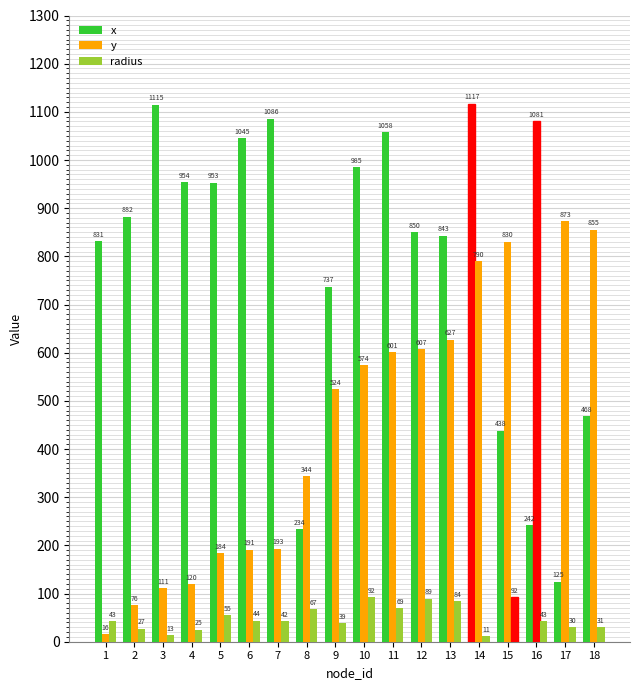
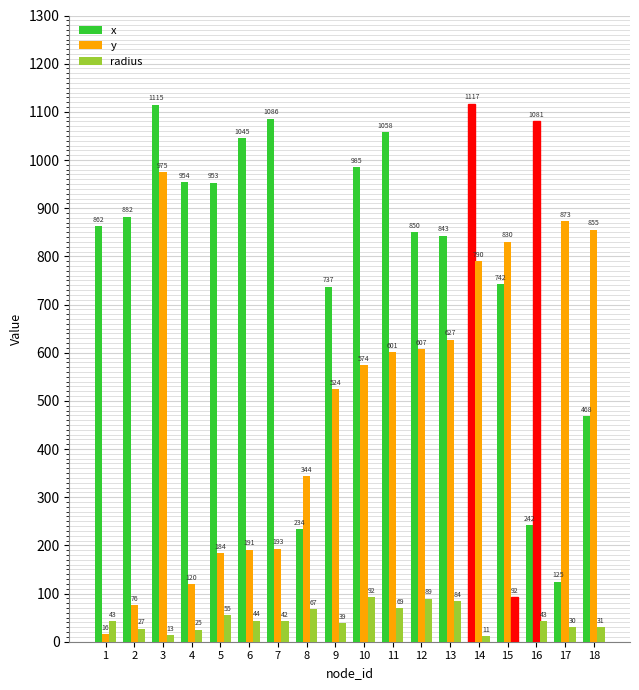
x, 1: 831 -> 862
y, 3: 111 -> 975
x, 15: 438 -> 742
